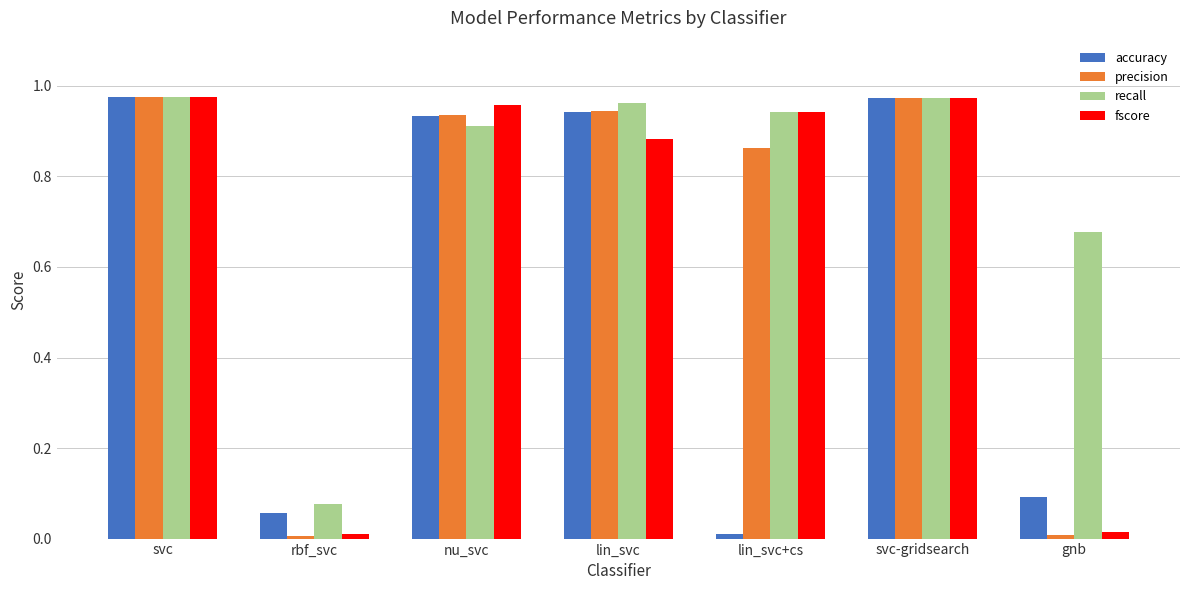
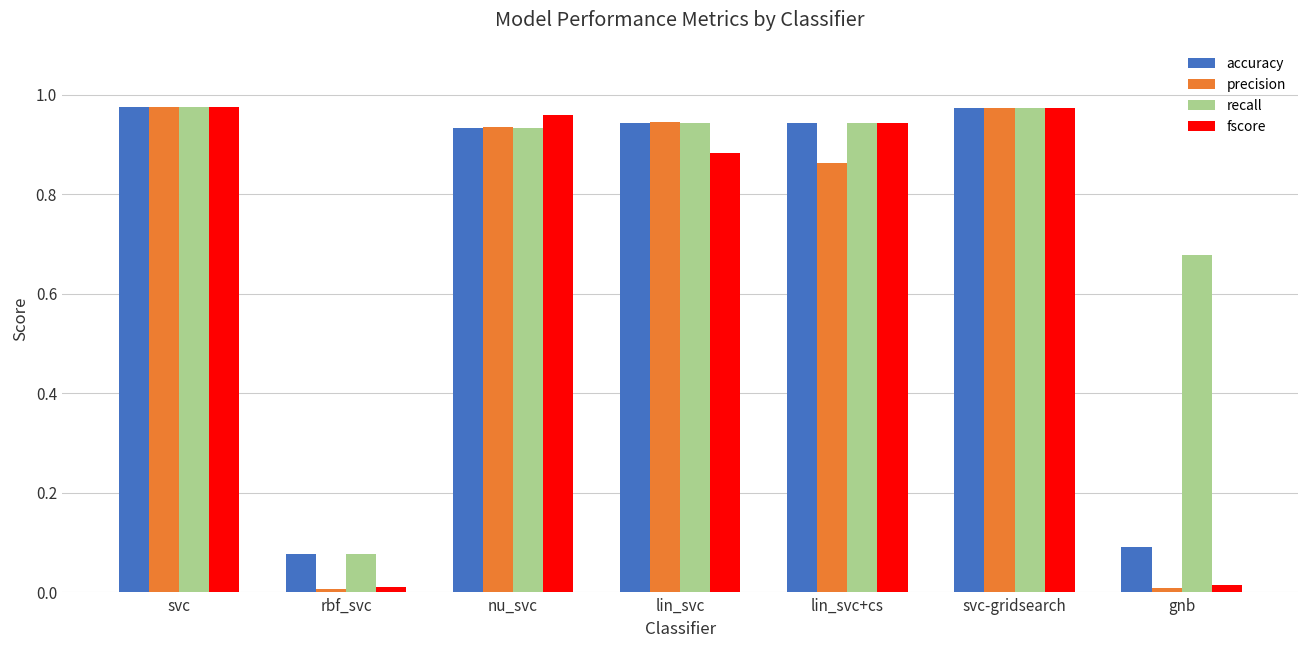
accuracy, rbf_svc: 0.06 -> 0.08
recall, nu_svc: 0.91 -> 0.93
recall, lin_svc: 0.96 -> 0.94
accuracy, lin_svc+cs: 0.01 -> 0.94
